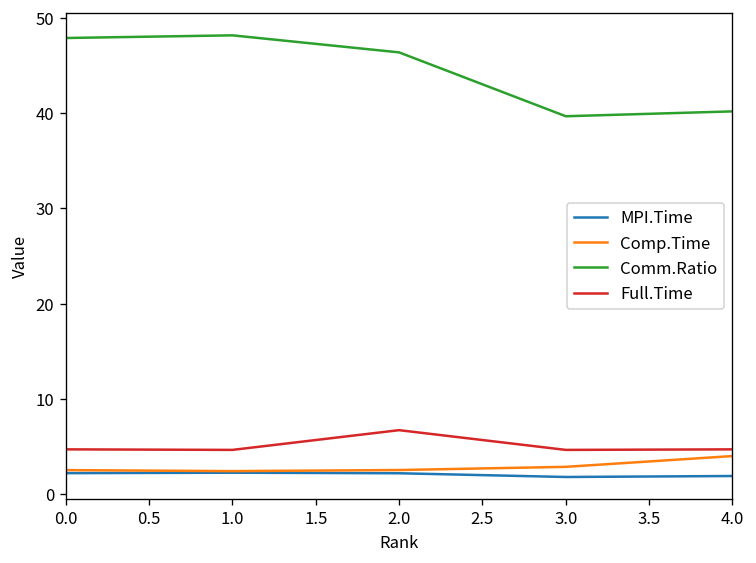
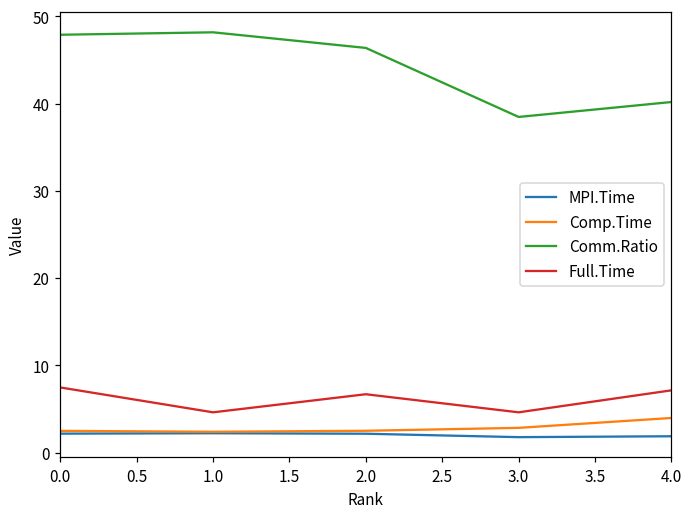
Full.Time, 0.0: 5 -> 7
Comm.Ratio, 3.0: 40 -> 38
Full.Time, 4.0: 5 -> 7
